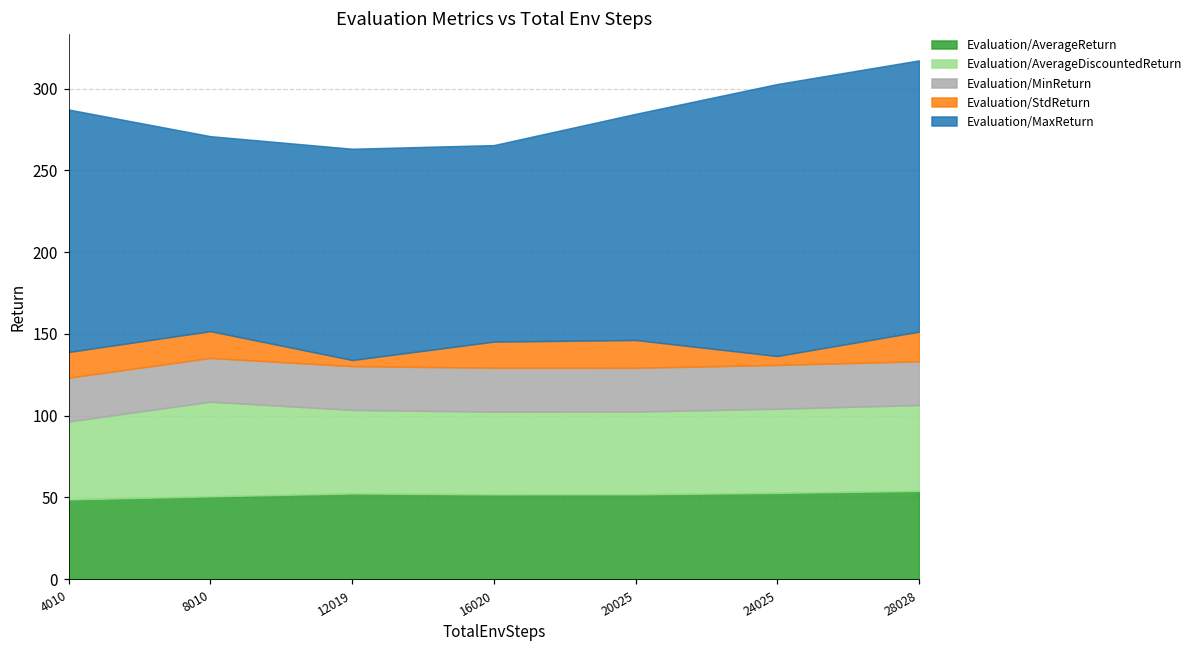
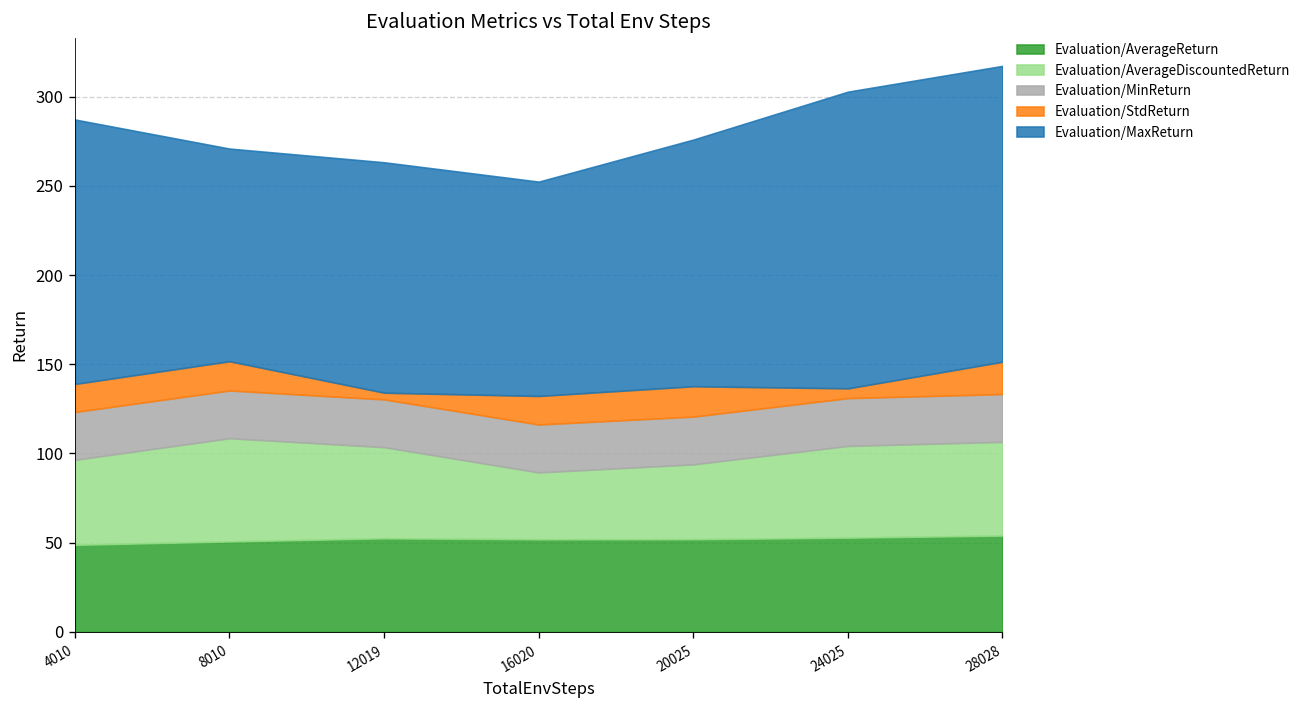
Evaluation/AverageDiscountedReturn, 16020: 51 -> 37
Evaluation/AverageDiscountedReturn, 20025: 51 -> 42
